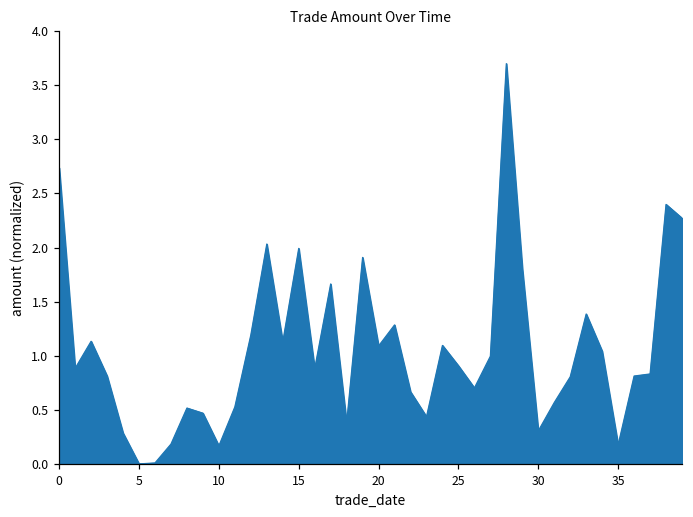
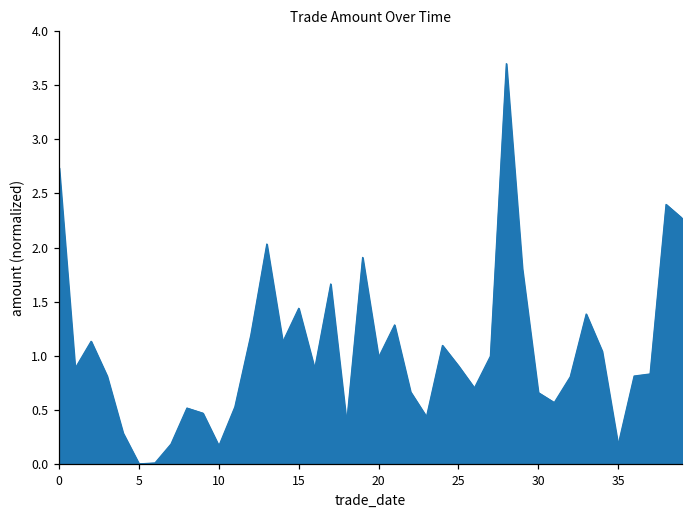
15: 2.0 -> 1.4
20: 1.1 -> 1.0
30: 0.3 -> 0.7
